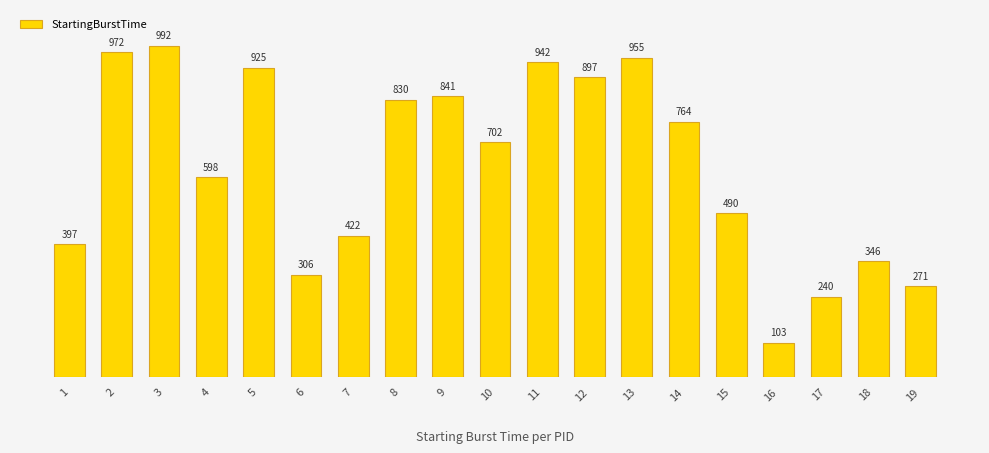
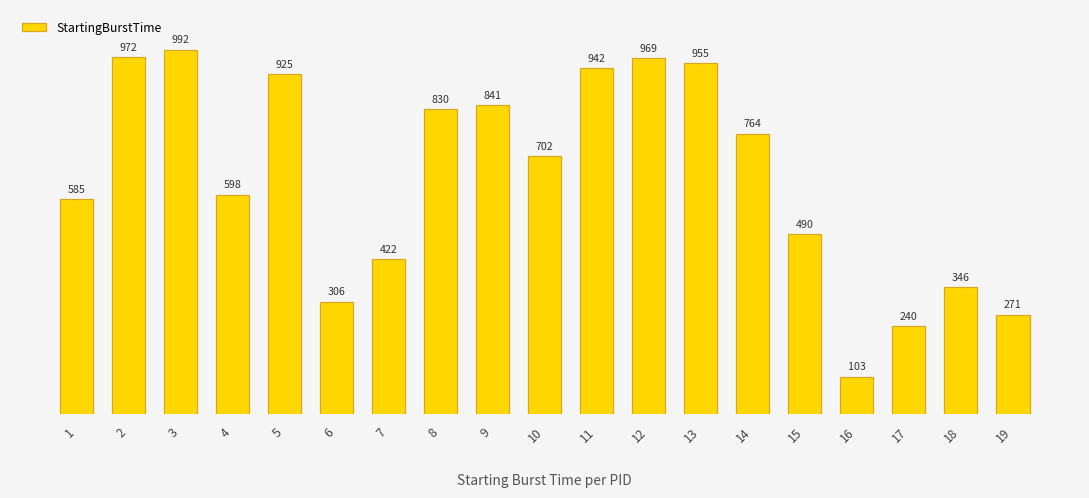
1: 397 -> 585
12: 897 -> 969
